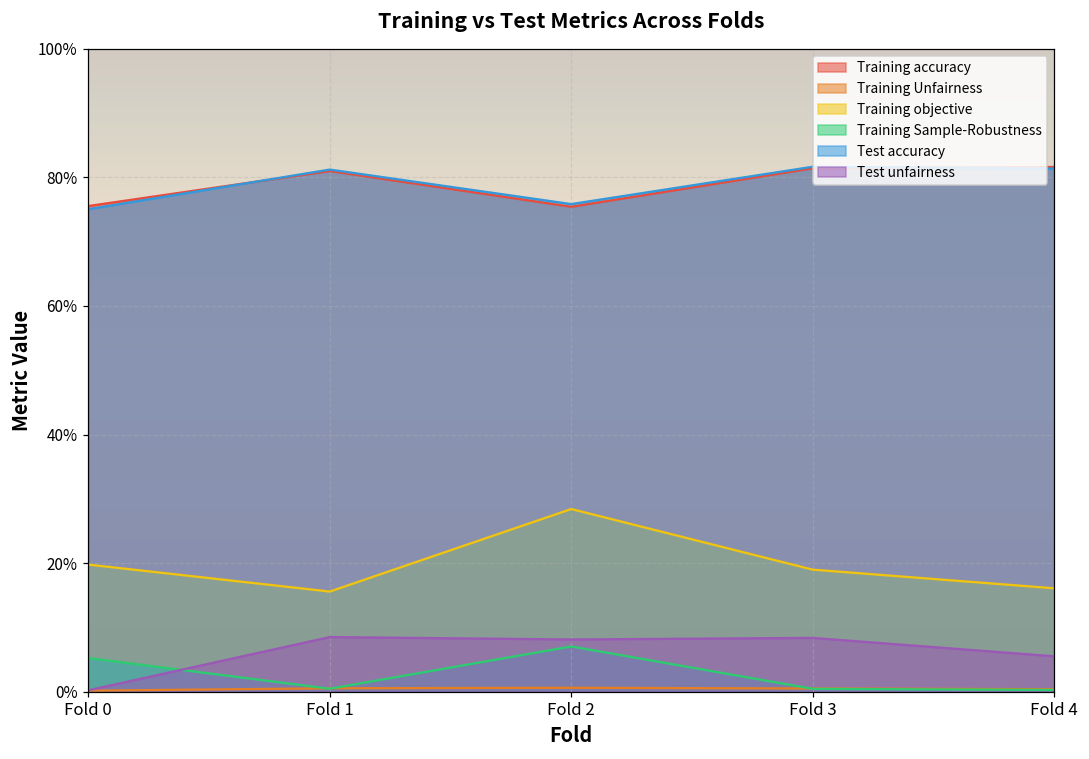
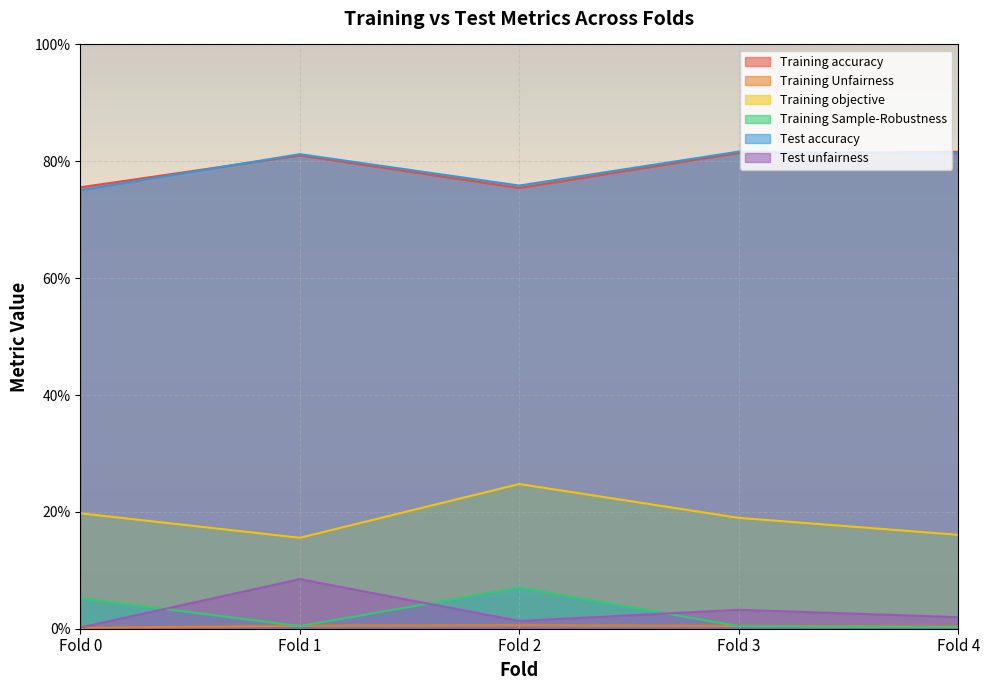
Training objective, Fold 2: 28% -> 25%
Test unfairness, Fold 2: 8% -> 1%
Test unfairness, Fold 3: 8% -> 3%
Test unfairness, Fold 4: 5% -> 2%
